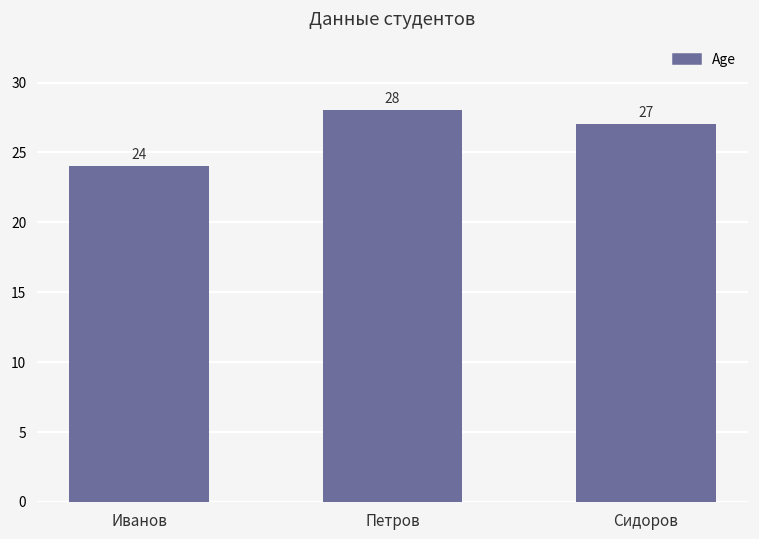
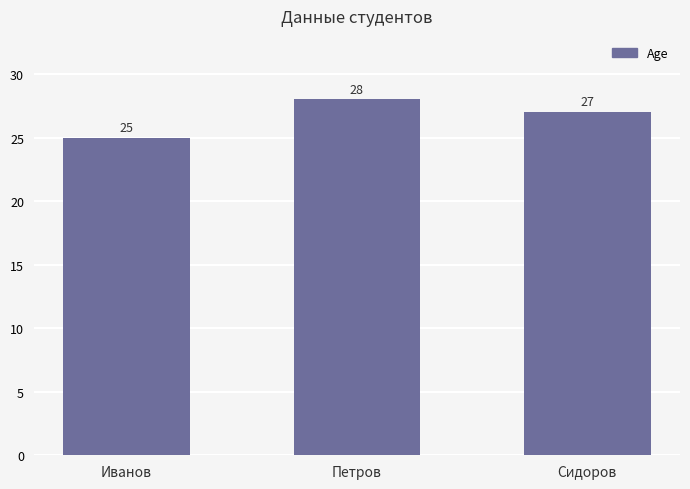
Иванов: 24 -> 25
